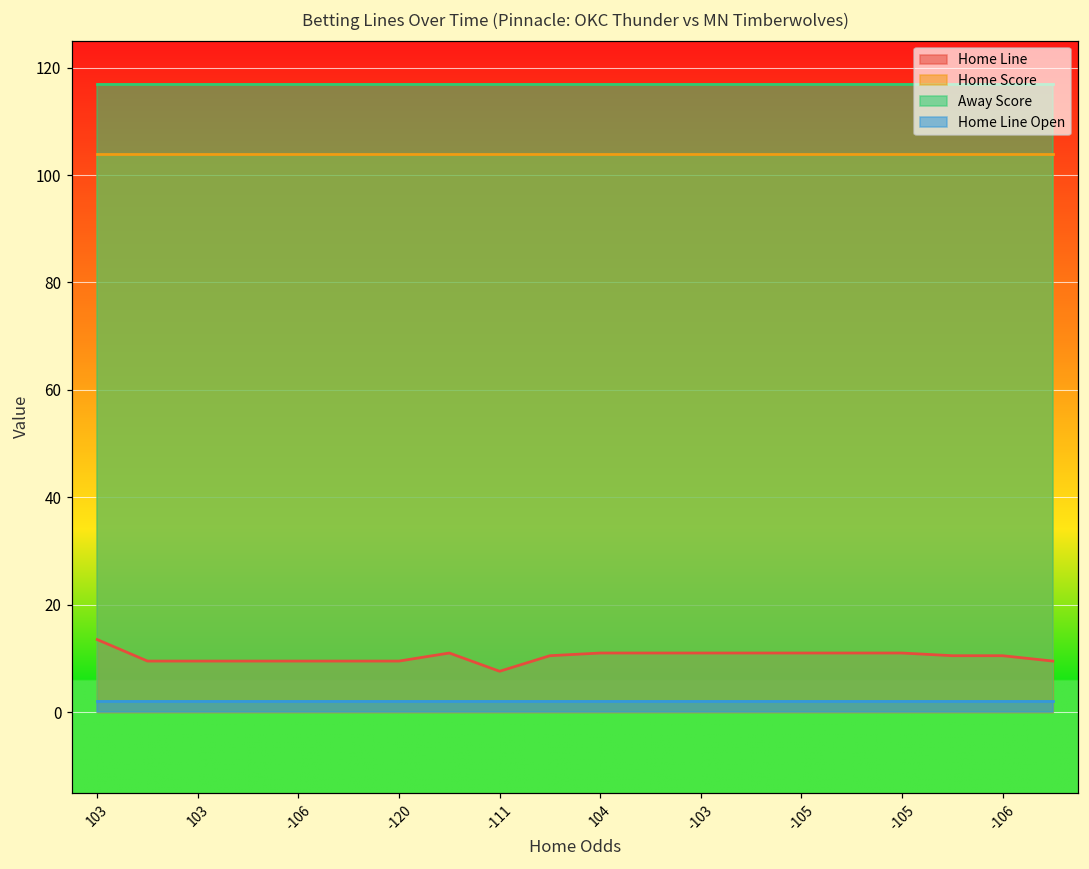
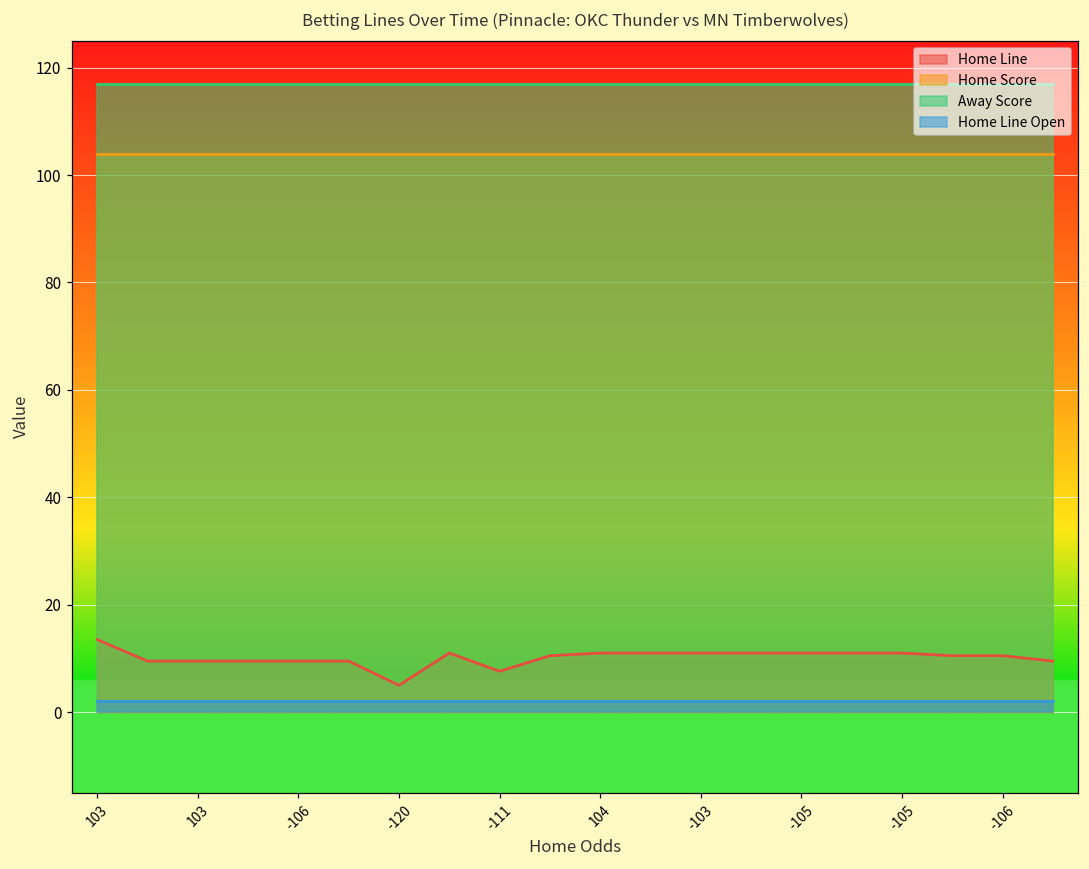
Home Line, -120: 10 -> 5
